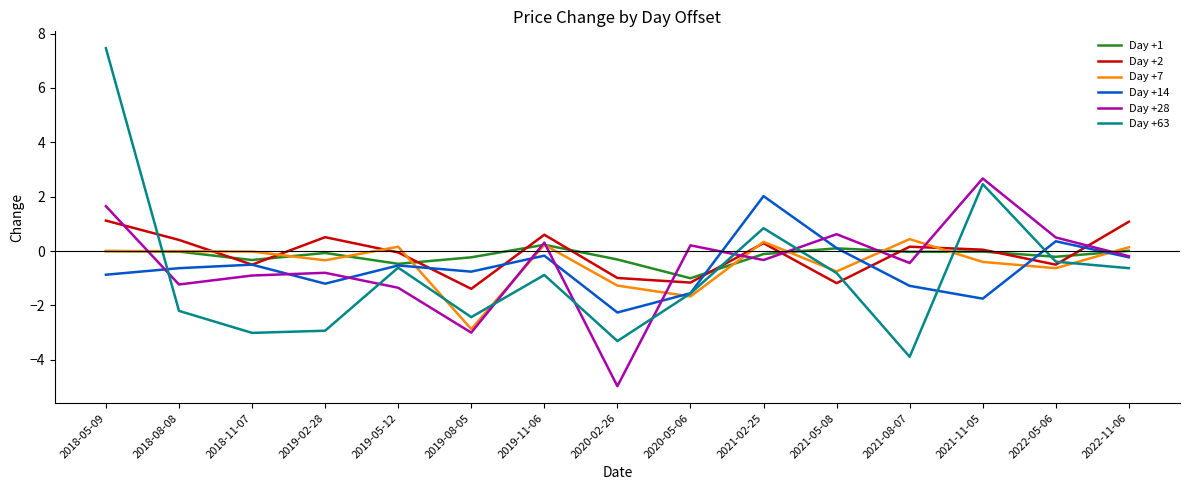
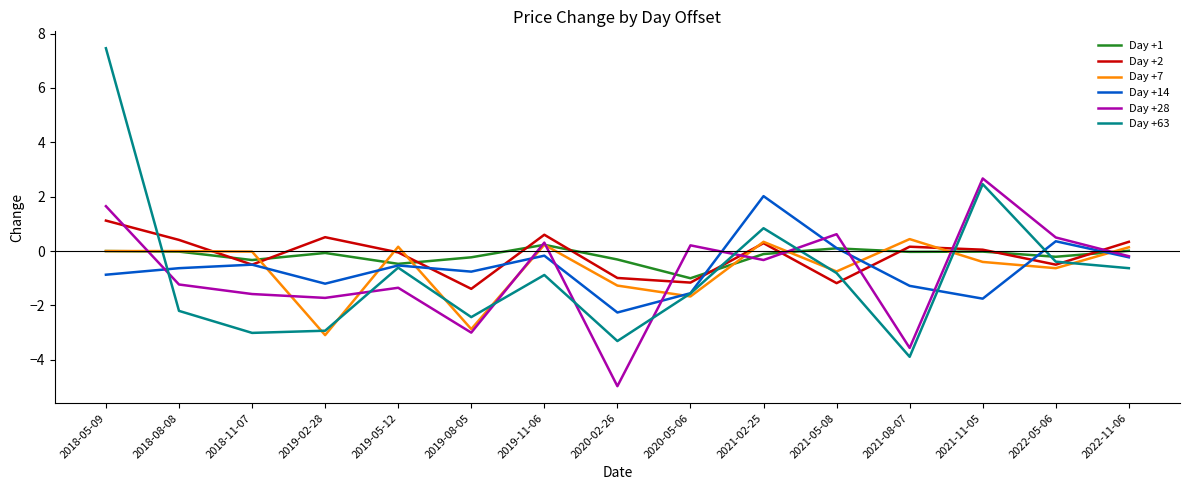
Day +28, 2018-11-07: -0.9 -> -1.6
Day +7, 2019-02-28: -0.3 -> -3.1
Day +28, 2019-02-28: -0.8 -> -1.7
Day +28, 2021-08-07: -0.4 -> -3.6
Day +2, 2022-11-06: 1.1 -> 0.3
